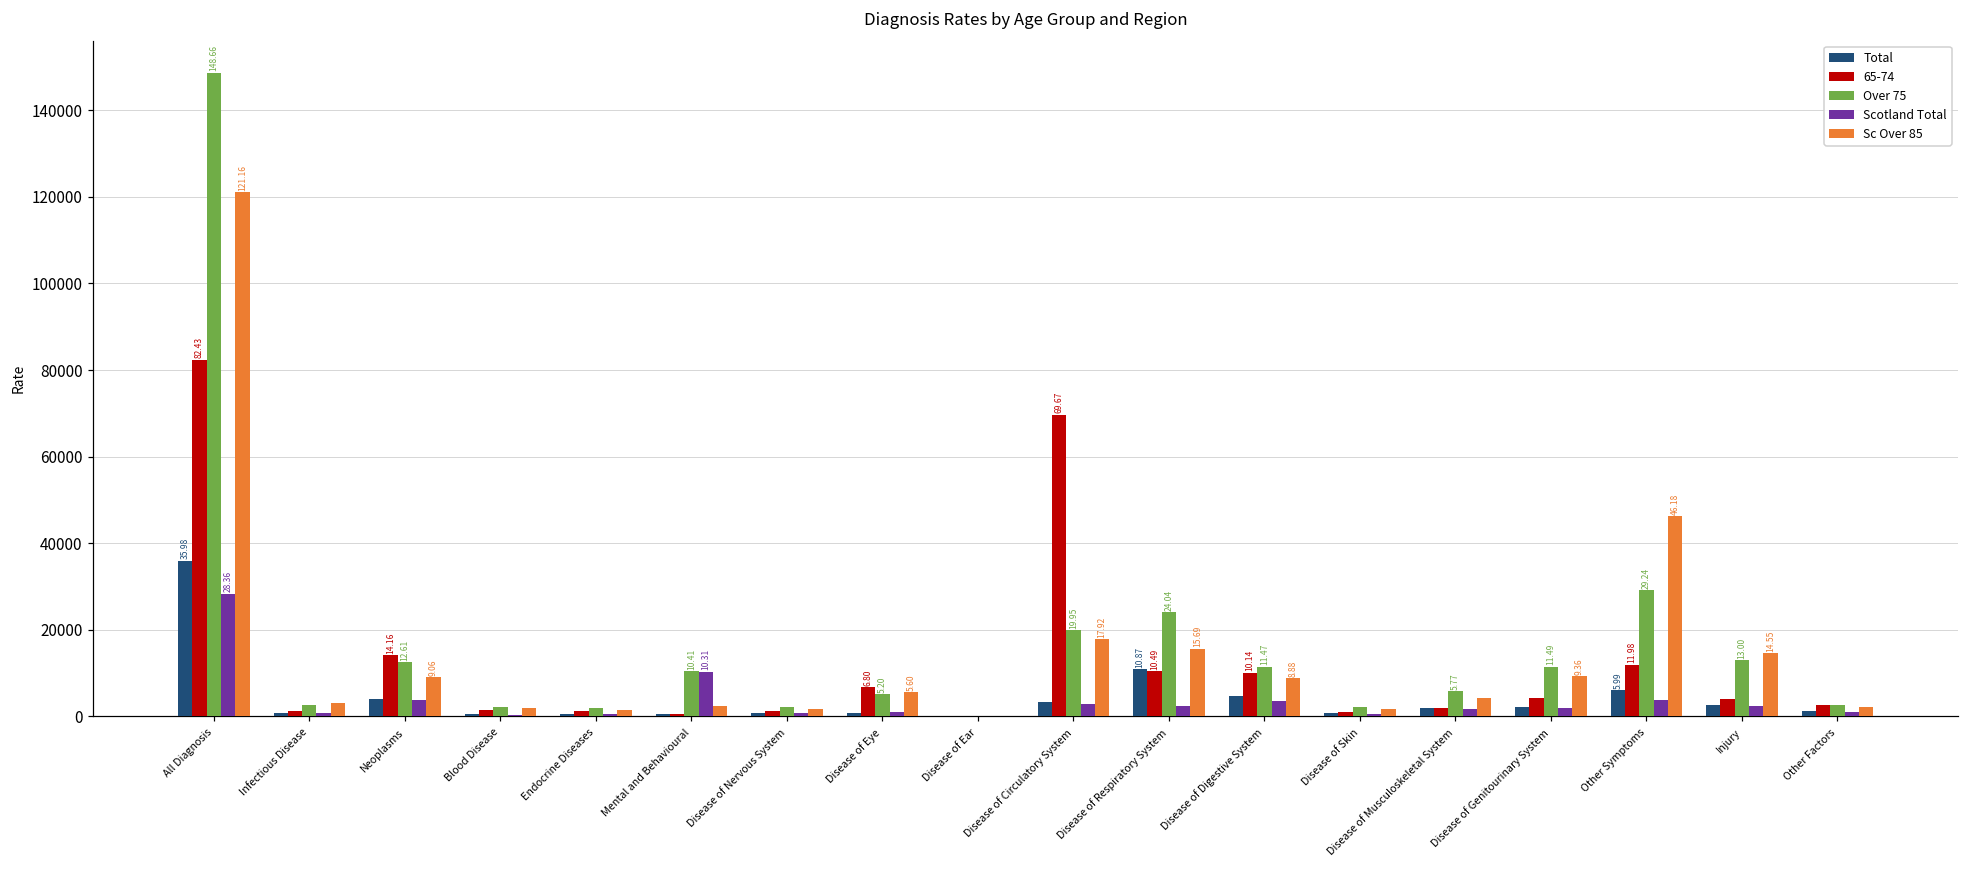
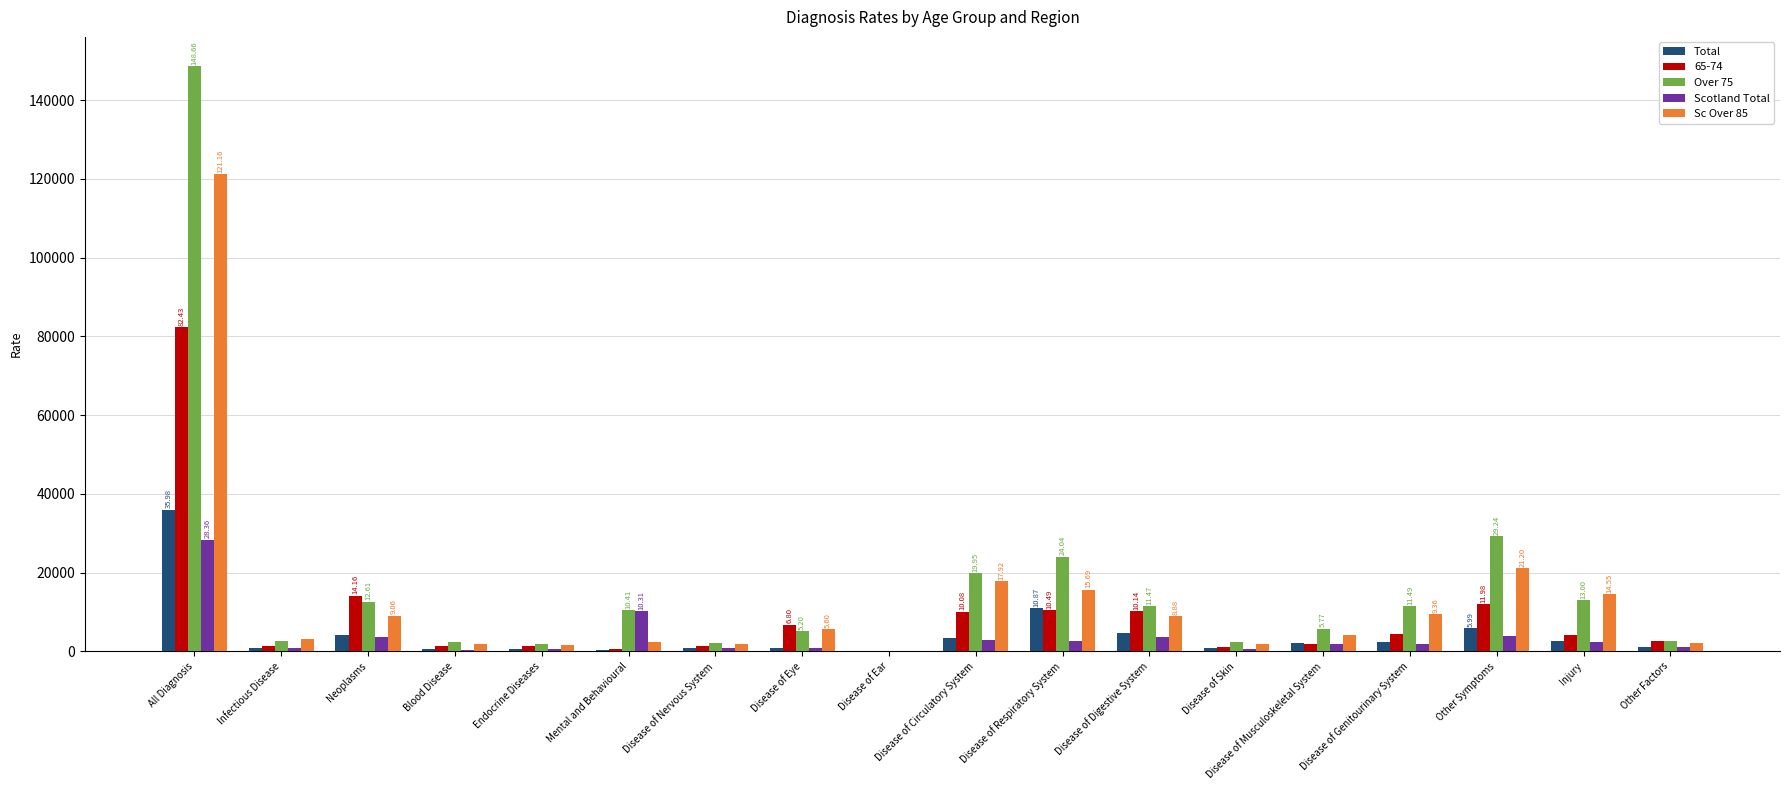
65-74, Disease of Circulatory System: 69.67 -> 10.08
Sc Over 85, Other Symptoms: 46.18 -> 21.20
